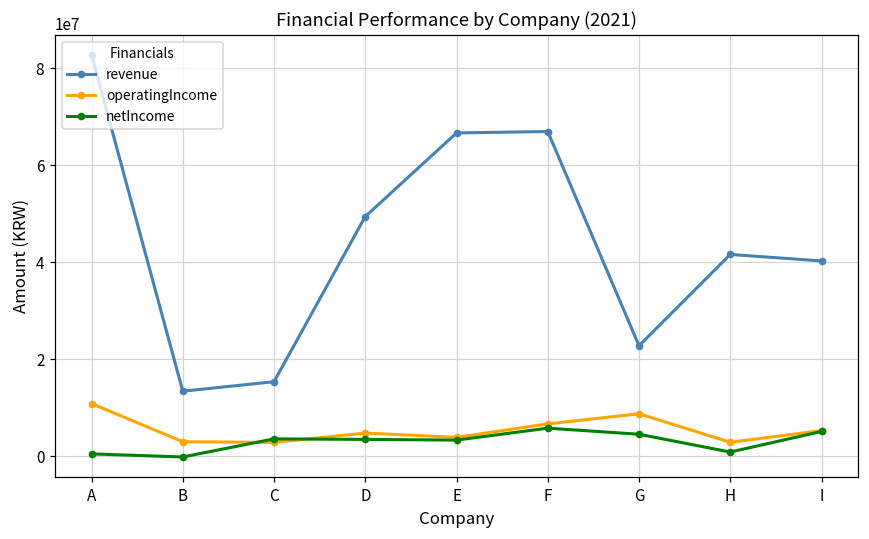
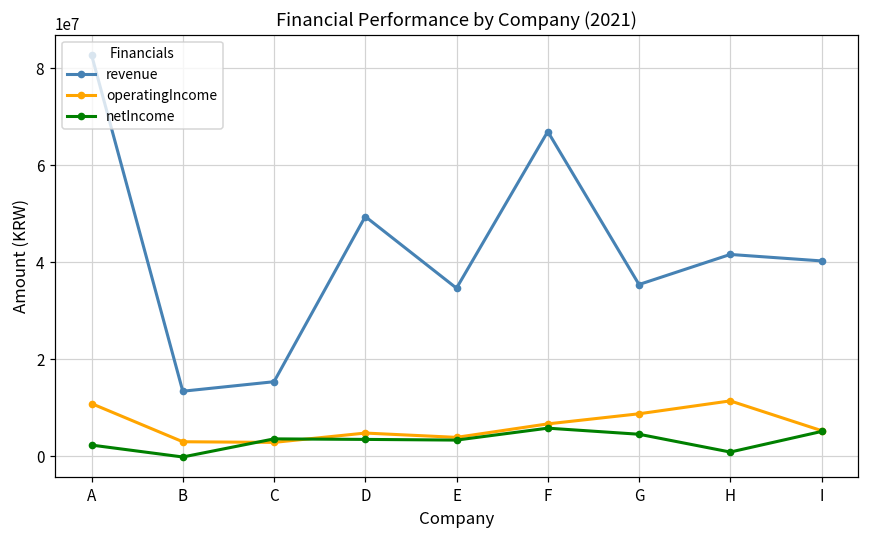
netIncome, A: 0 -> 2000000
revenue, E: 67000000 -> 35000000
revenue, G: 23000000 -> 35000000
operatingIncome, H: 3000000 -> 11000000
